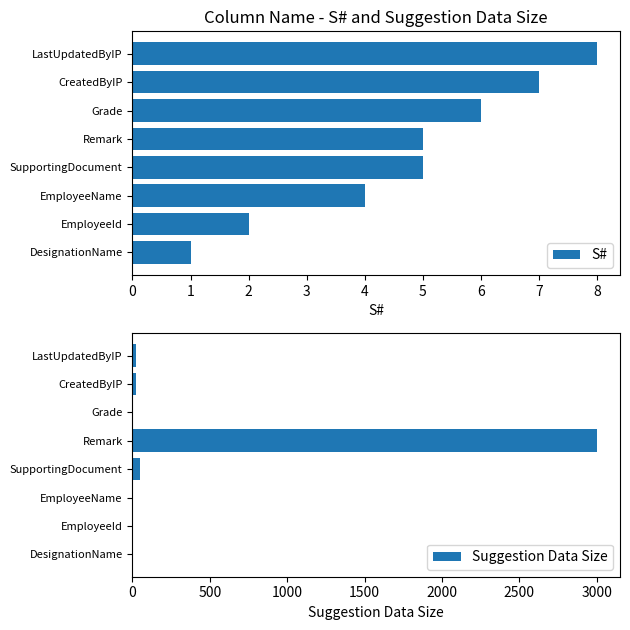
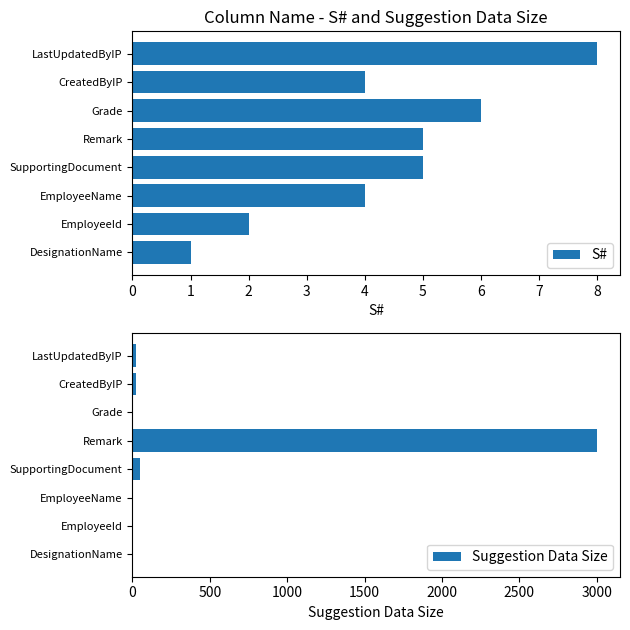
Column Name - S# and Suggestion Data Size, CreatedByIP: 7 -> 4
